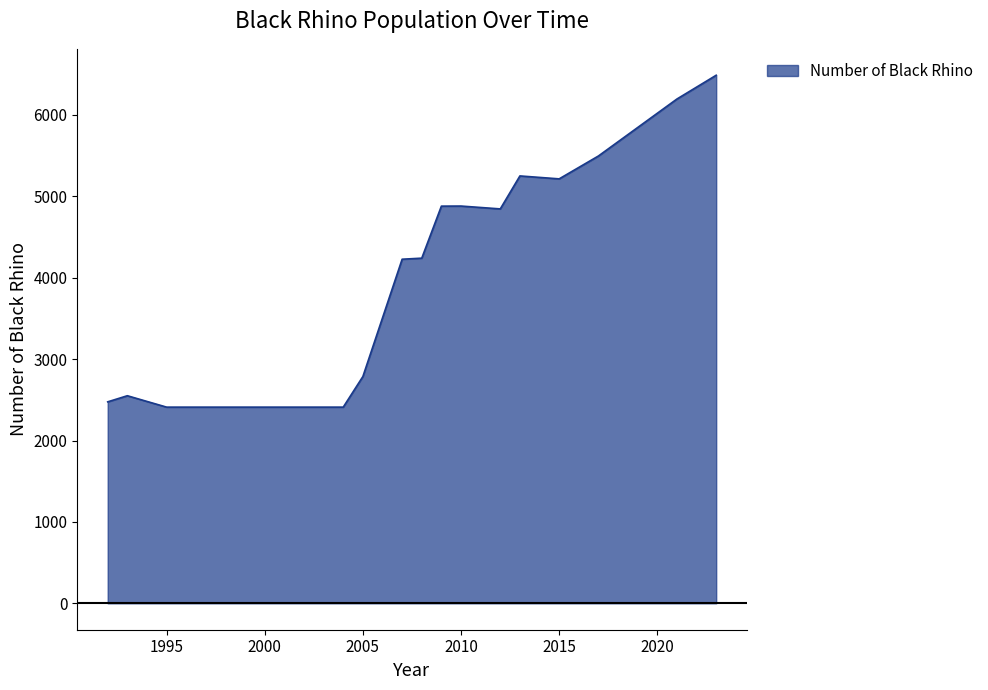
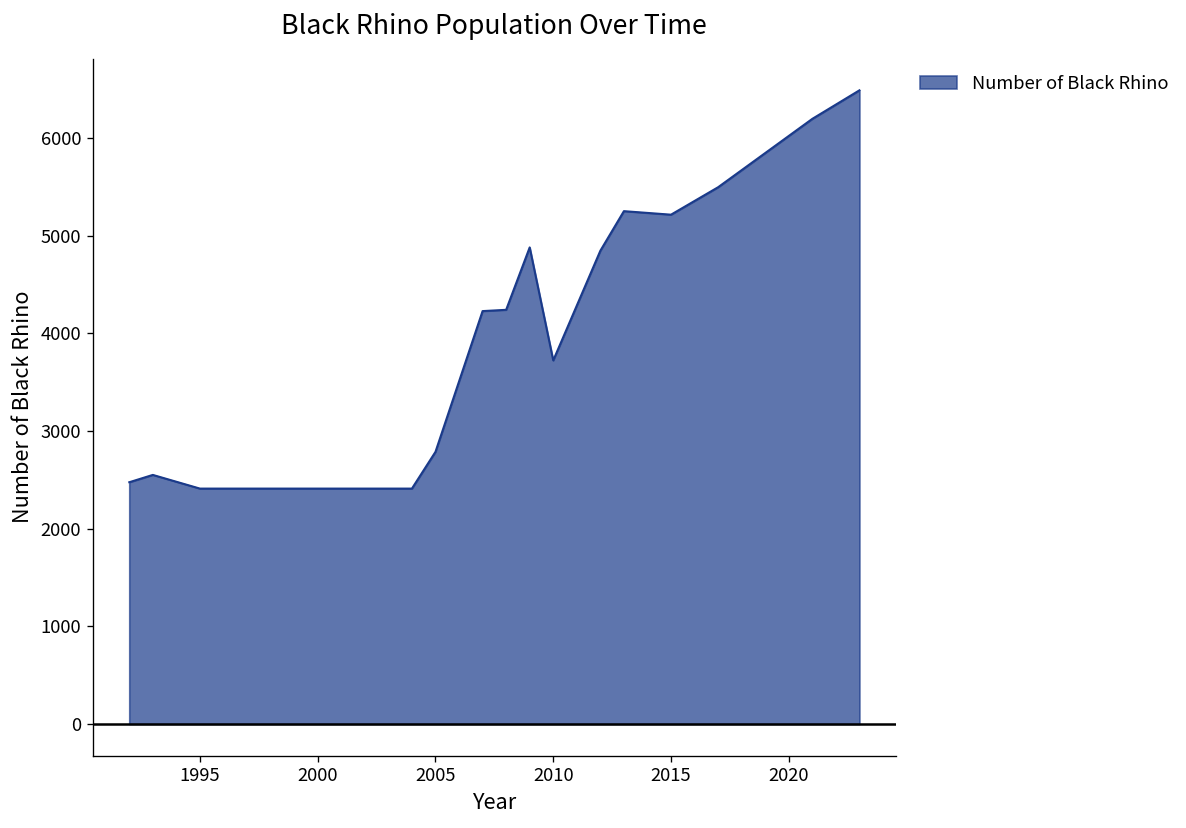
2010: 4900 -> 3700
